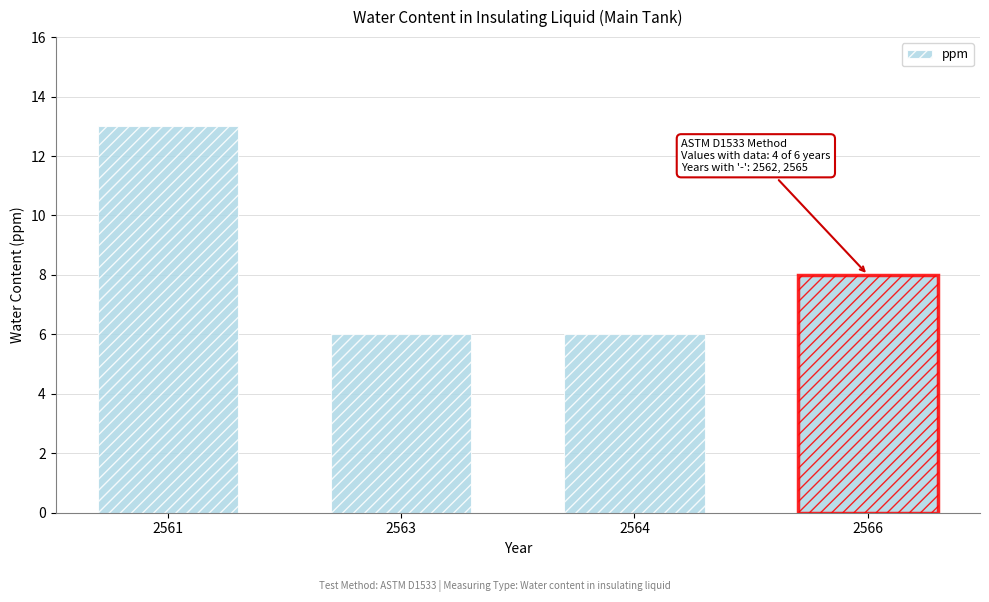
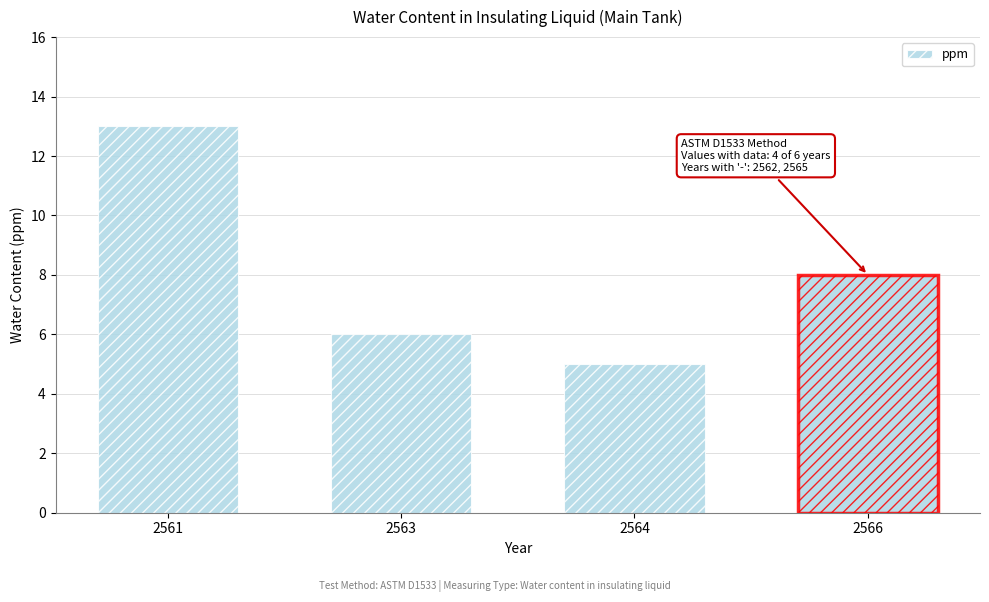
2564: 6 -> 5
